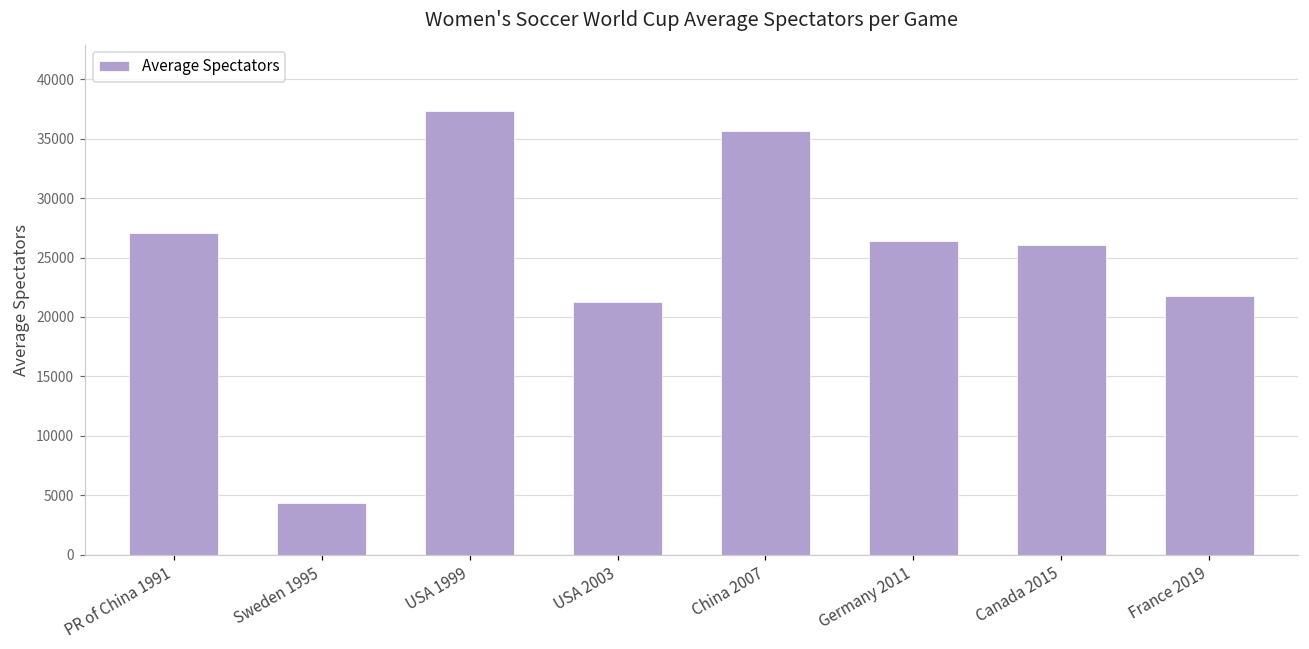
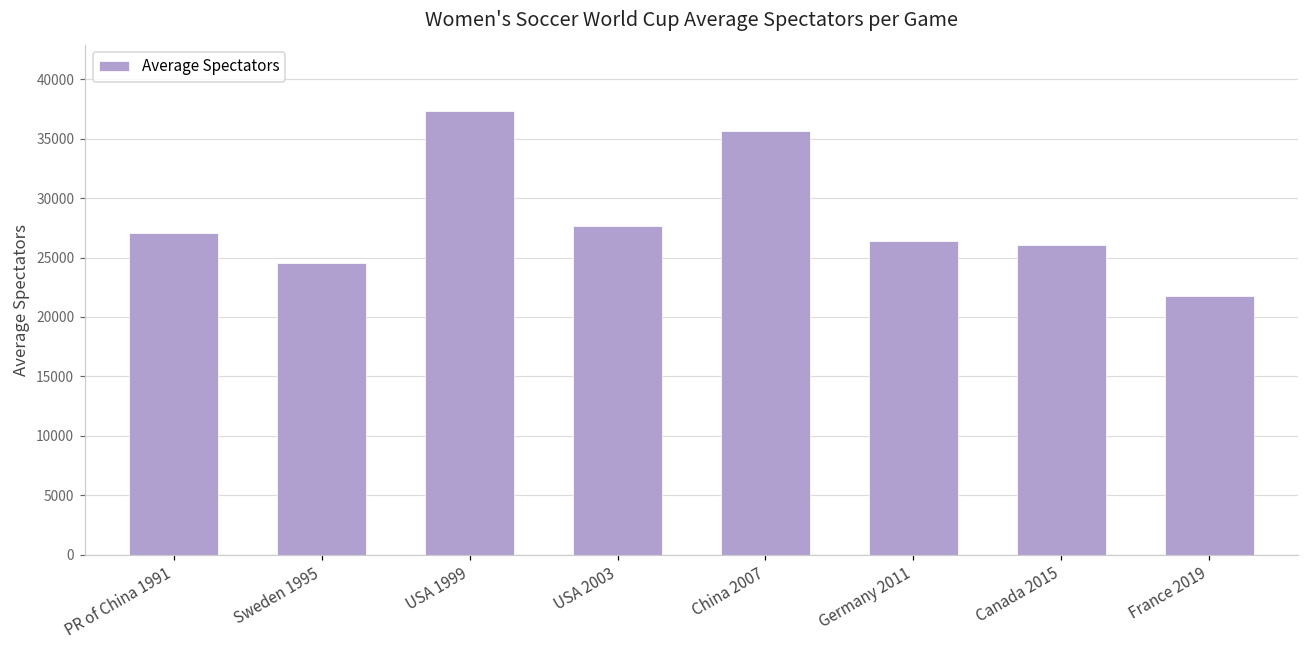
Sweden 1995: 4300 -> 24600
USA 2003: 21200 -> 27700
